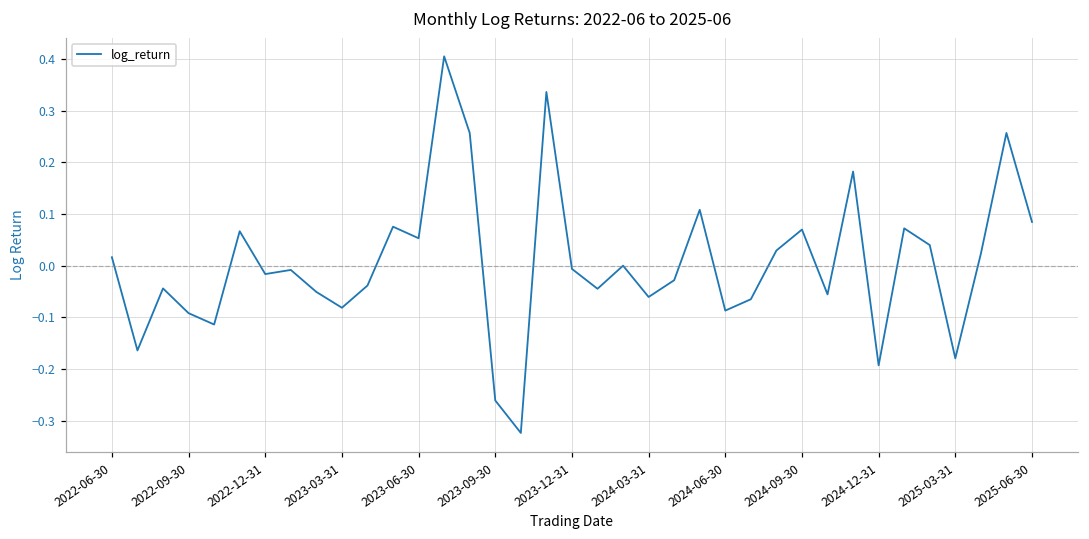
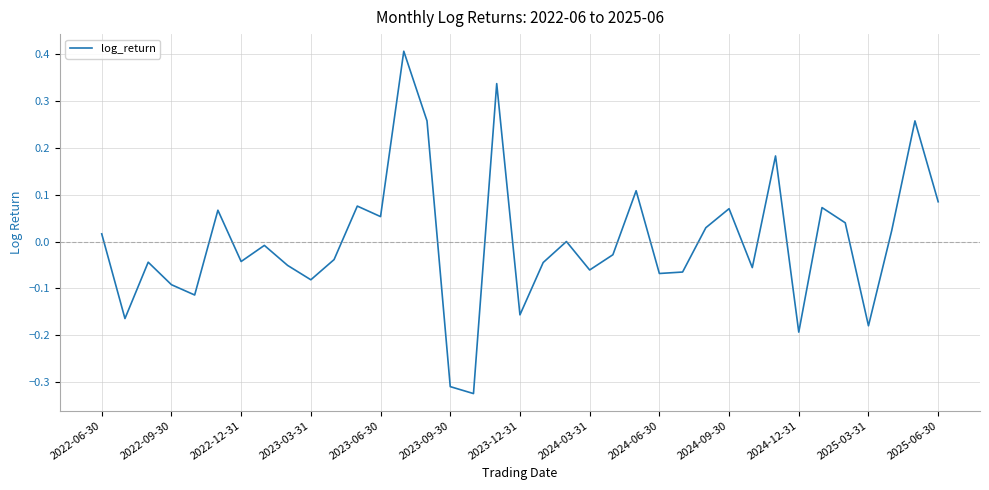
2022-12-31: -0.02 -> -0.04
2023-09-30: -0.26 -> -0.31
2023-12-31: -0.01 -> -0.16
2024-06-30: -0.09 -> -0.07
